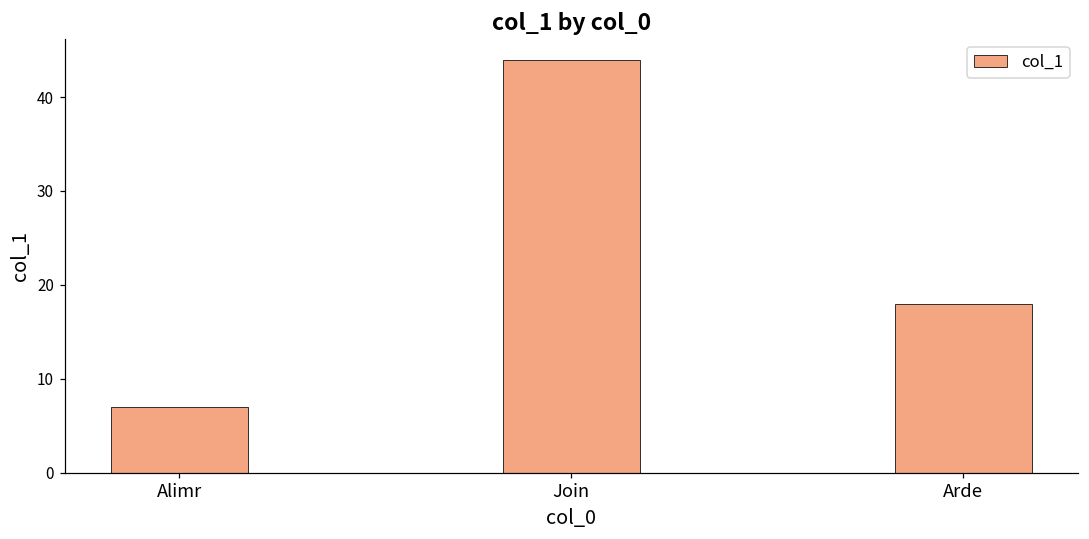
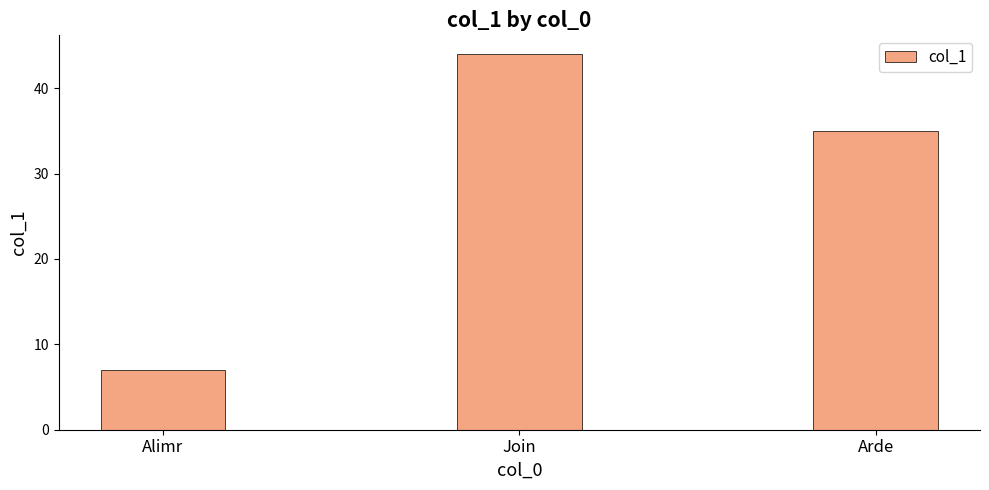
Arde: 18 -> 35
